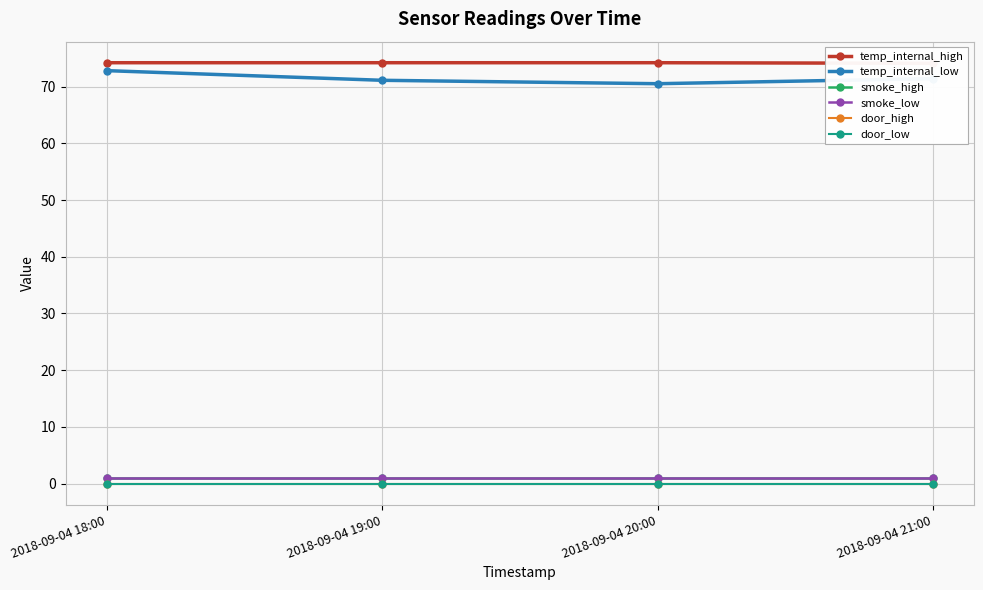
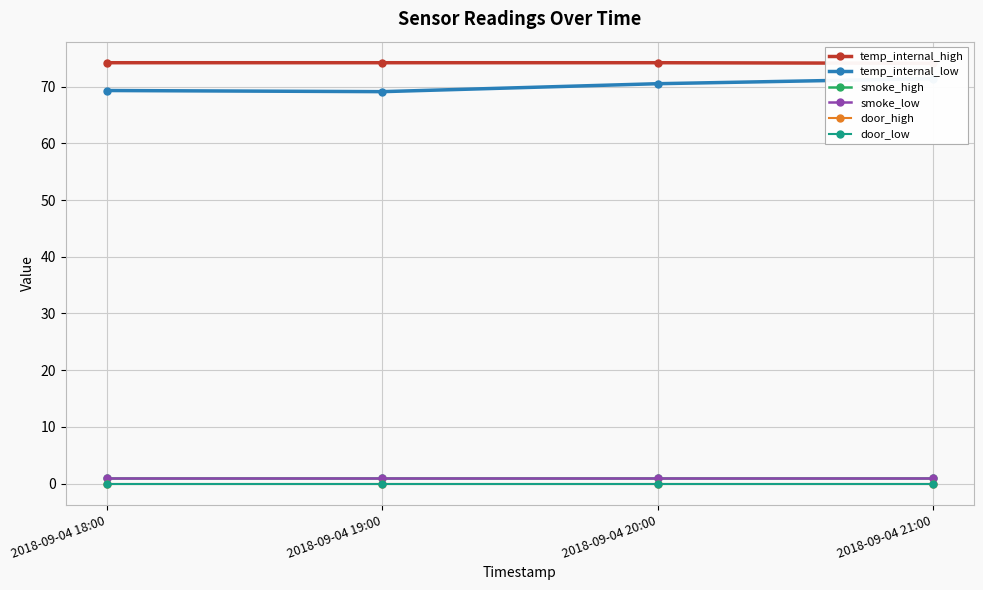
temp_internal_low, 2018-09-04 18:00: 73 -> 69
temp_internal_low, 2018-09-04 19:00: 71 -> 69
